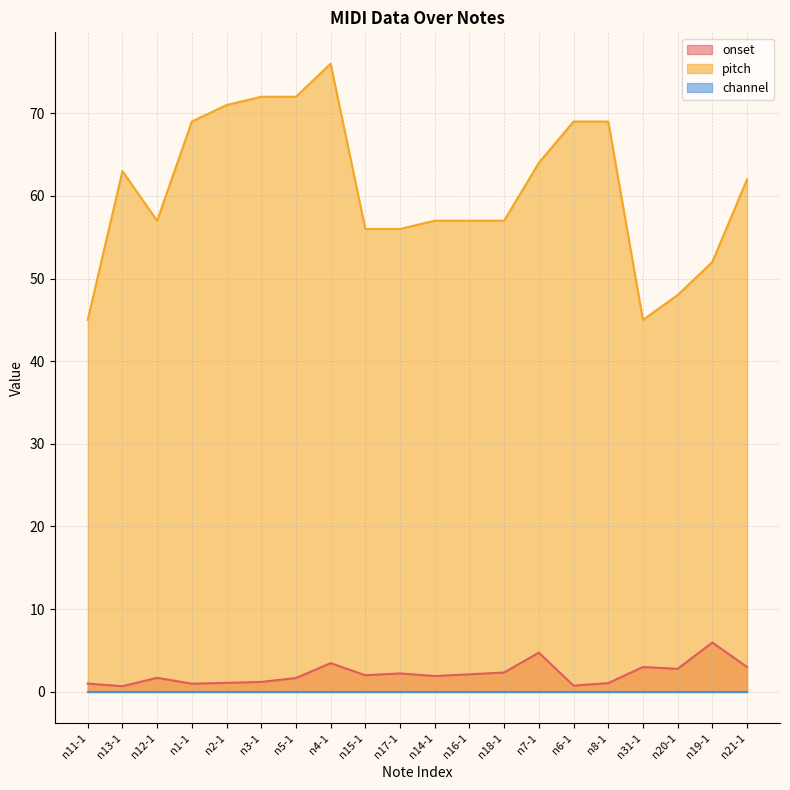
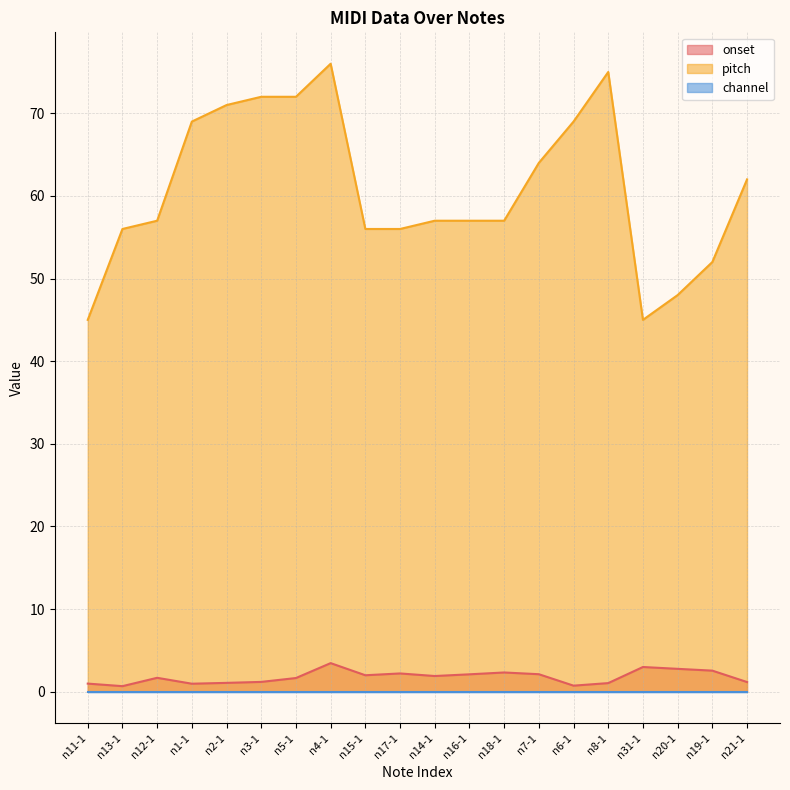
pitch, n13-1: 63 -> 56
onset, n7-1: 5 -> 2
pitch, n8-1: 69 -> 75
onset, n19-1: 6 -> 3
onset, n21-1: 3 -> 1
